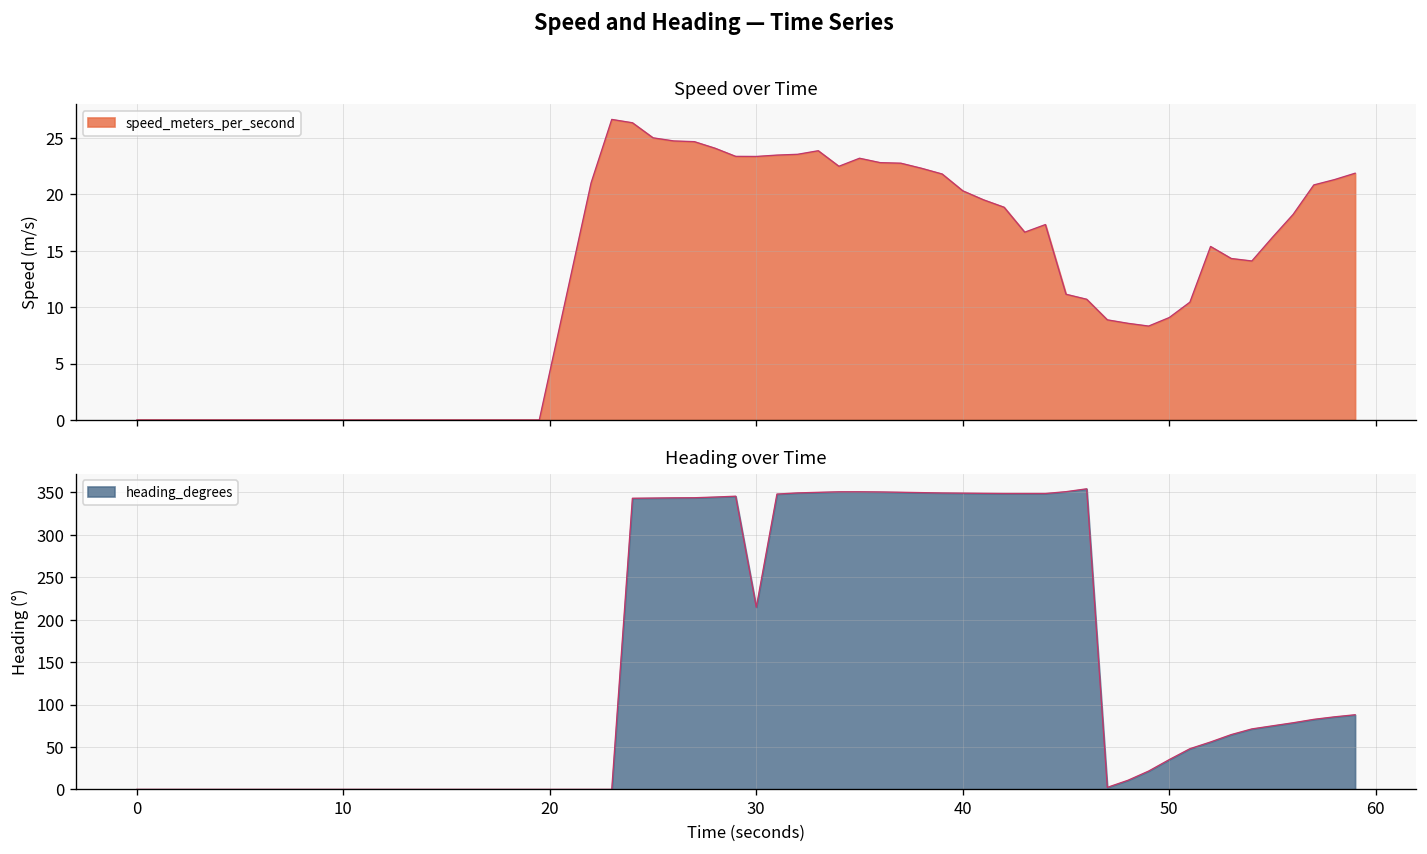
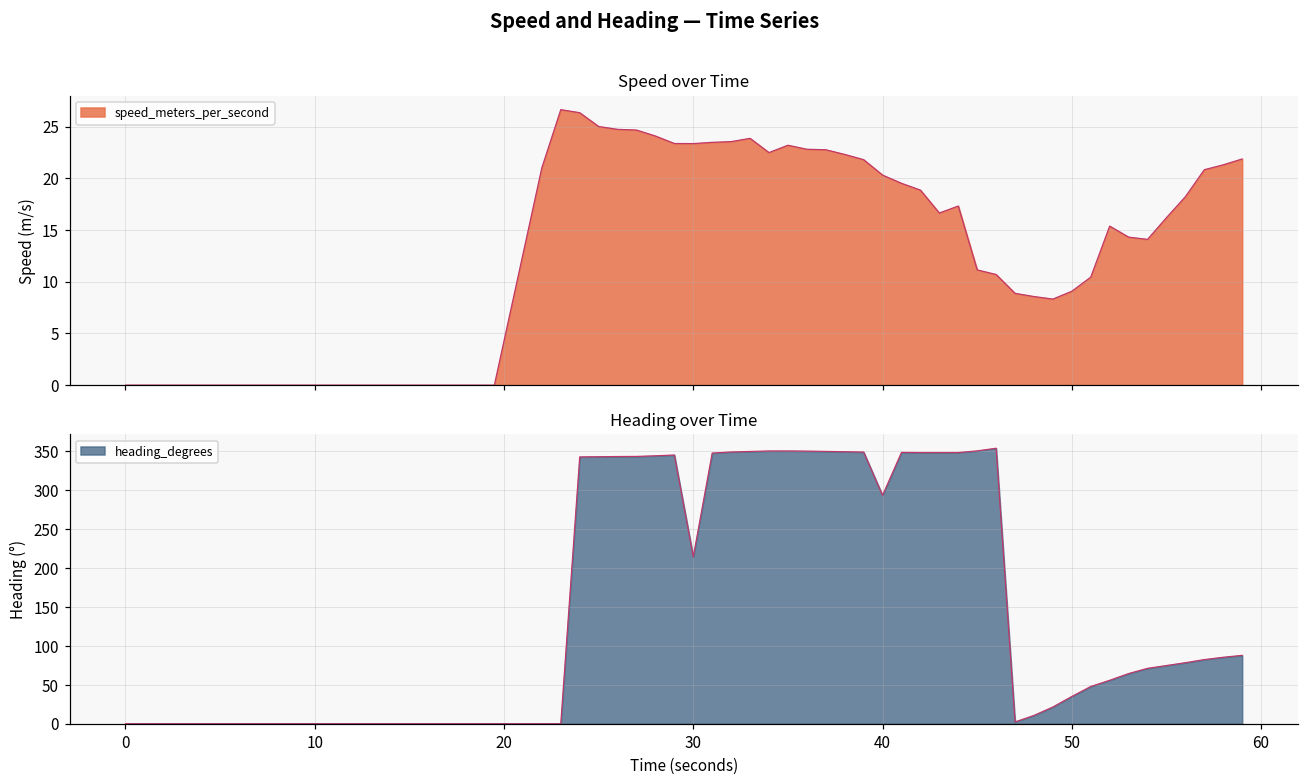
Heading over Time, 40: 350 -> 290
